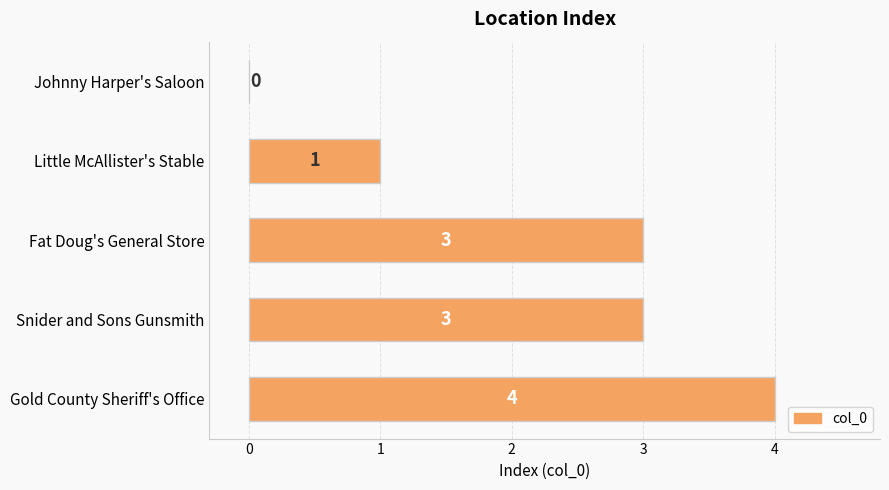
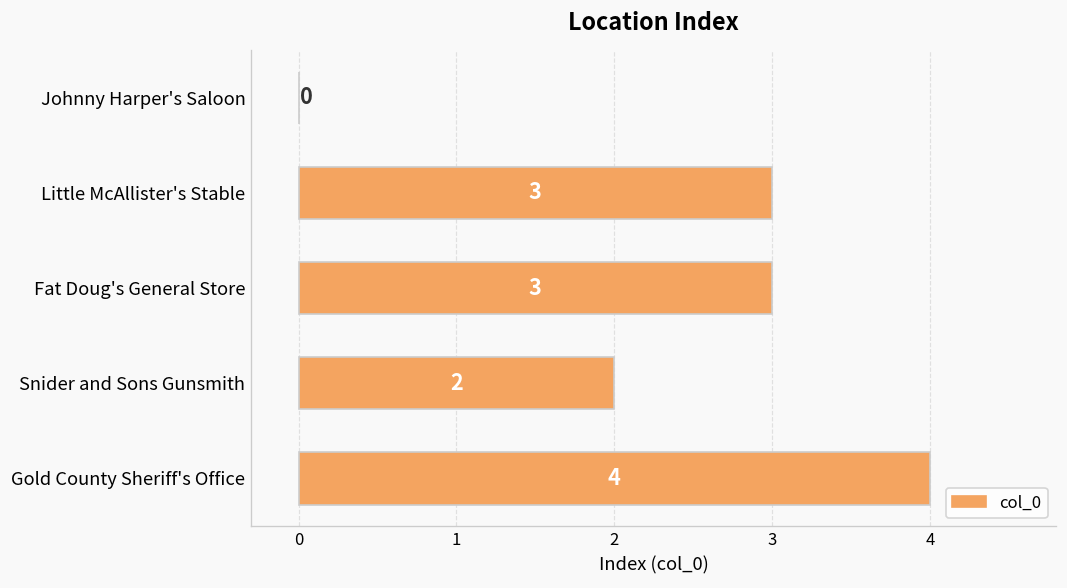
Little McAllister's Stable: 1 -> 3
Snider and Sons Gunsmith: 3 -> 2
